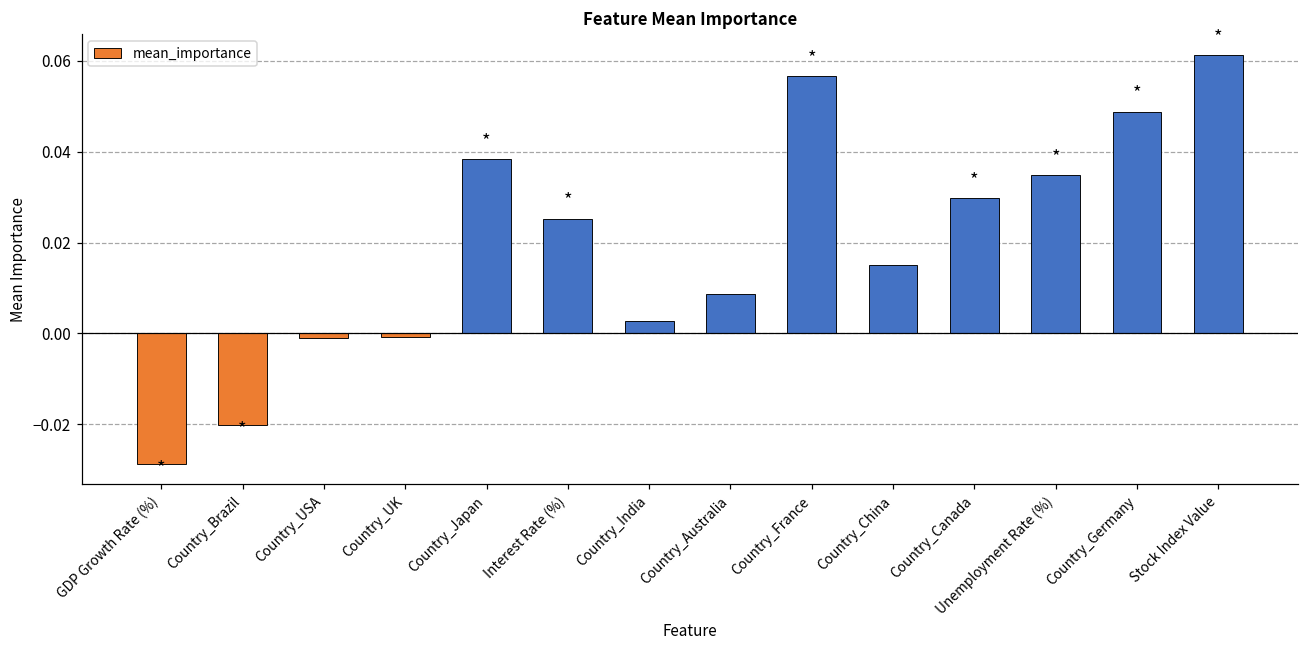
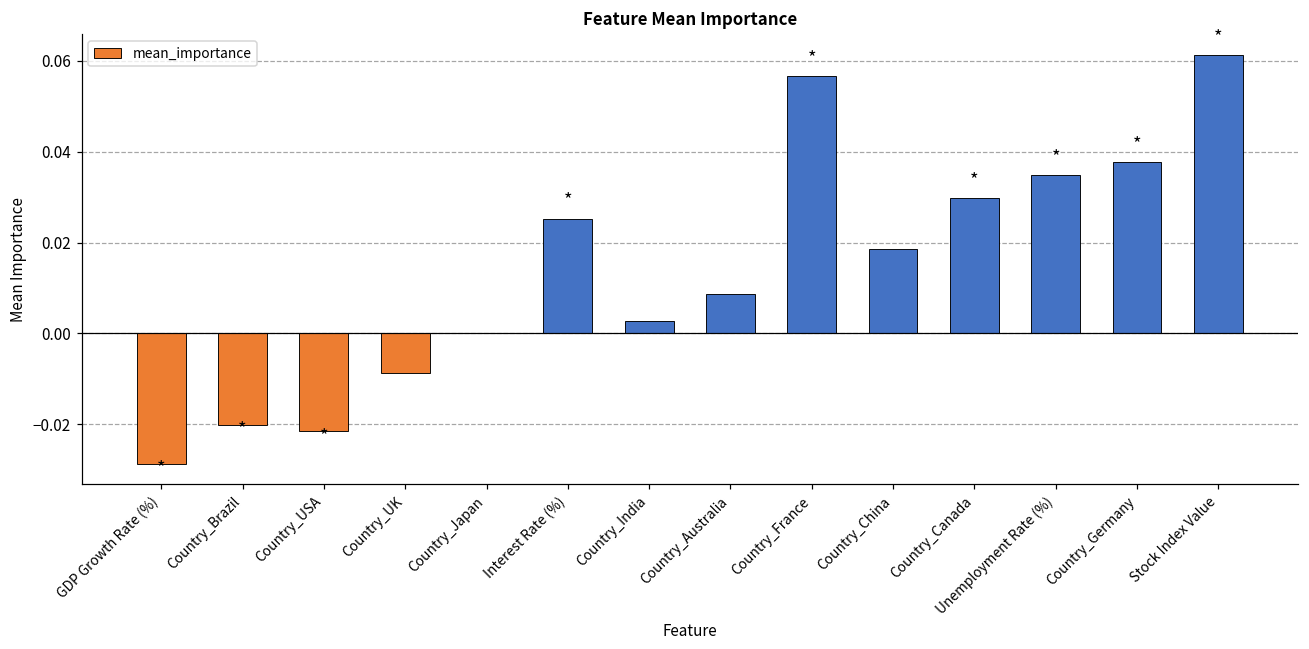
Country_USA: -0.001 -> -0.021
Country_UK: -0.001 -> -0.009
Country_Japan: 0.038 -> 0.000
Country_China: 0.015 -> 0.019
Country_Germany: 0.049 -> 0.038
